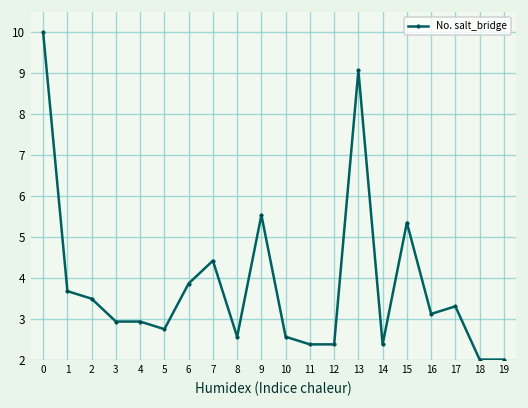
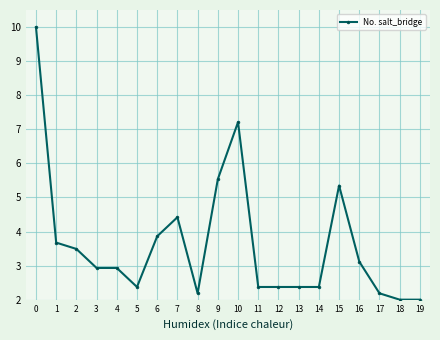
5: 2.7 -> 2.4
8: 2.6 -> 2.2
10: 2.6 -> 7.2
13: 9.1 -> 2.4
17: 3.3 -> 2.2
